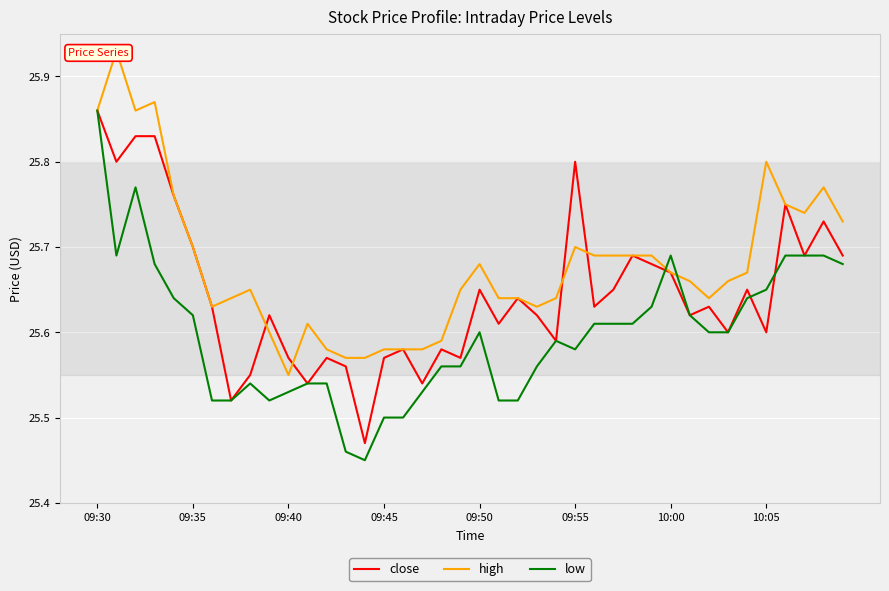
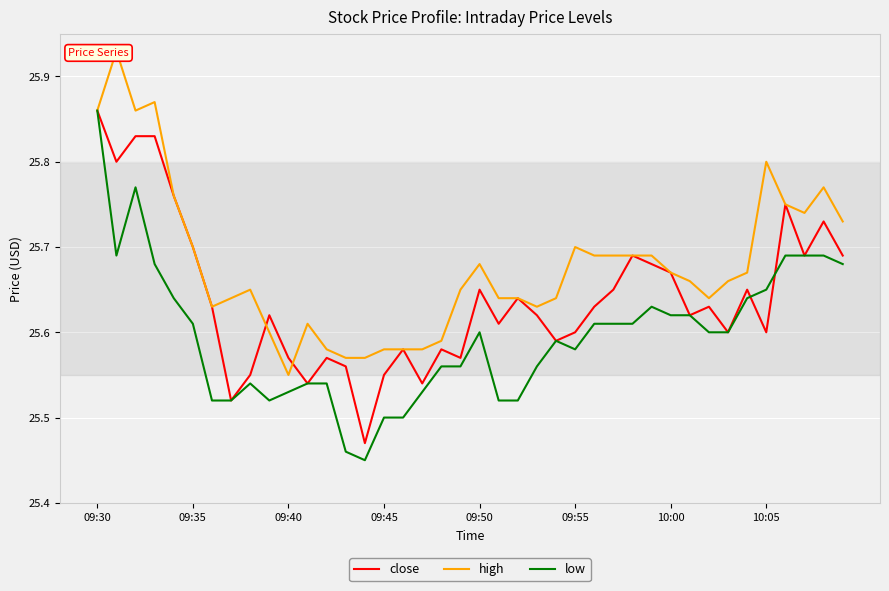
low, 09:35: 25.62 -> 25.61
close, 09:45: 25.57 -> 25.55
close, 09:55: 25.8 -> 25.6
low, 10:00: 25.69 -> 25.62
